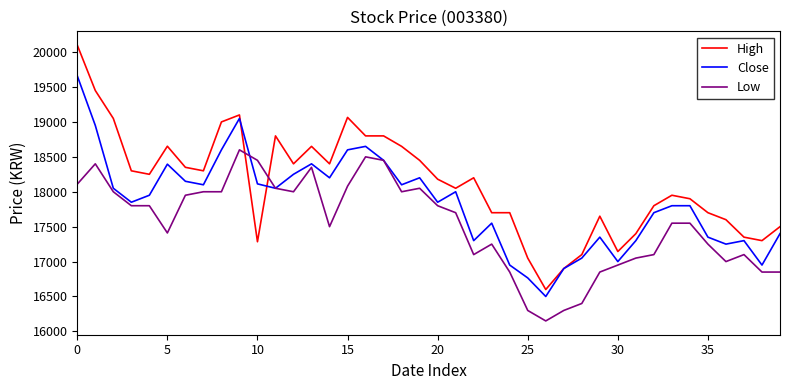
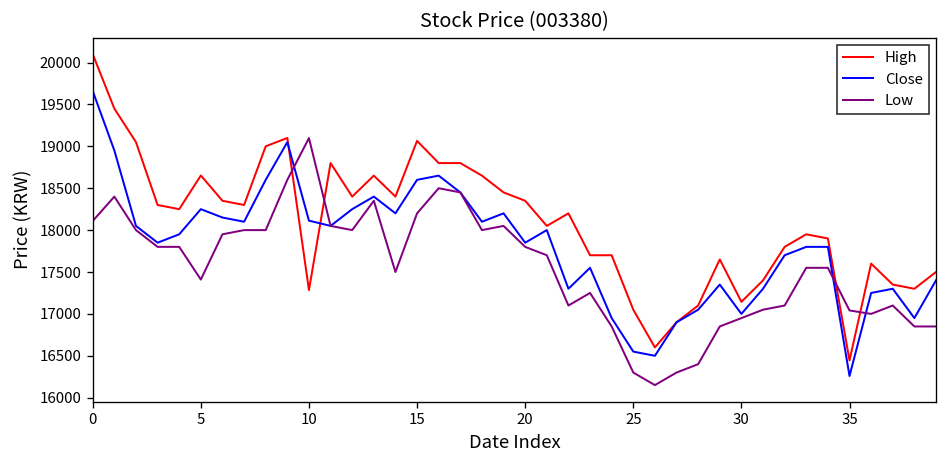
Close, 5: 18400 -> 18300
Low, 10: 18500 -> 19100
Low, 15: 18100 -> 18200
High, 20: 18200 -> 18400
Close, 25: 16800 -> 16600
High, 35: 17700 -> 16400
Close, 35: 17400 -> 16300
Low, 35: 17300 -> 17000
